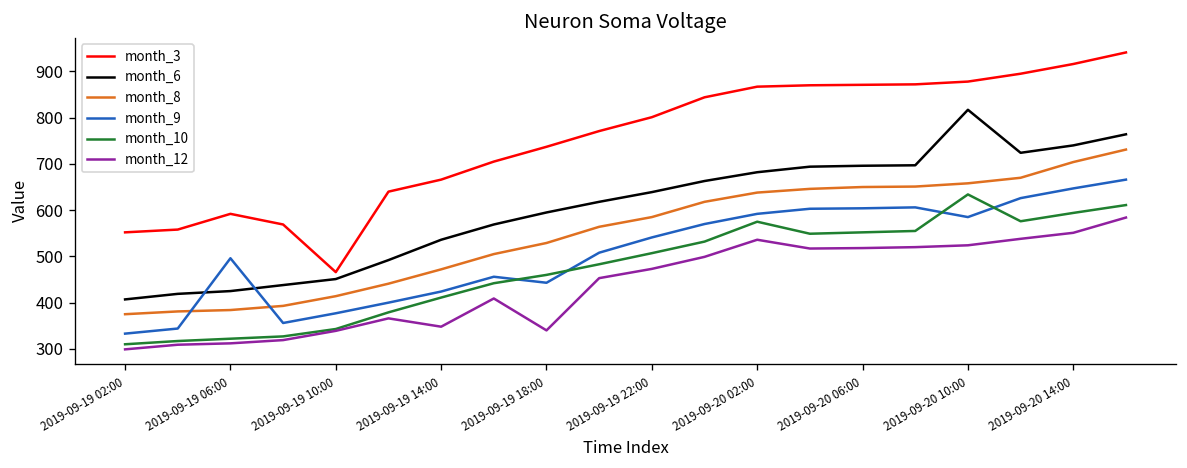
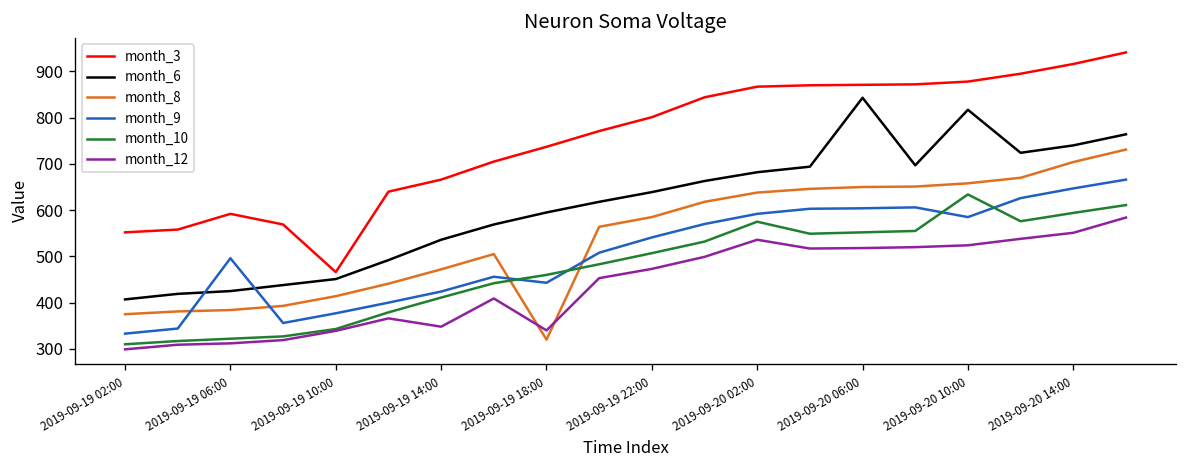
month_8, 2019-09-19 18:00: 530 -> 320
month_6, 2019-09-20 06:00: 700 -> 840
